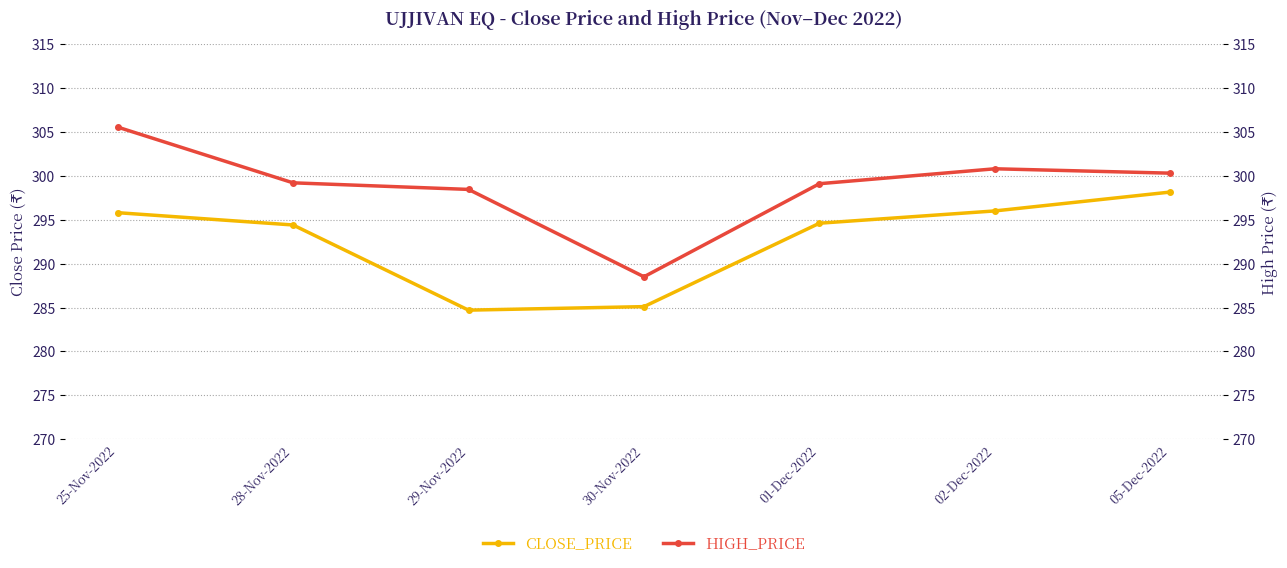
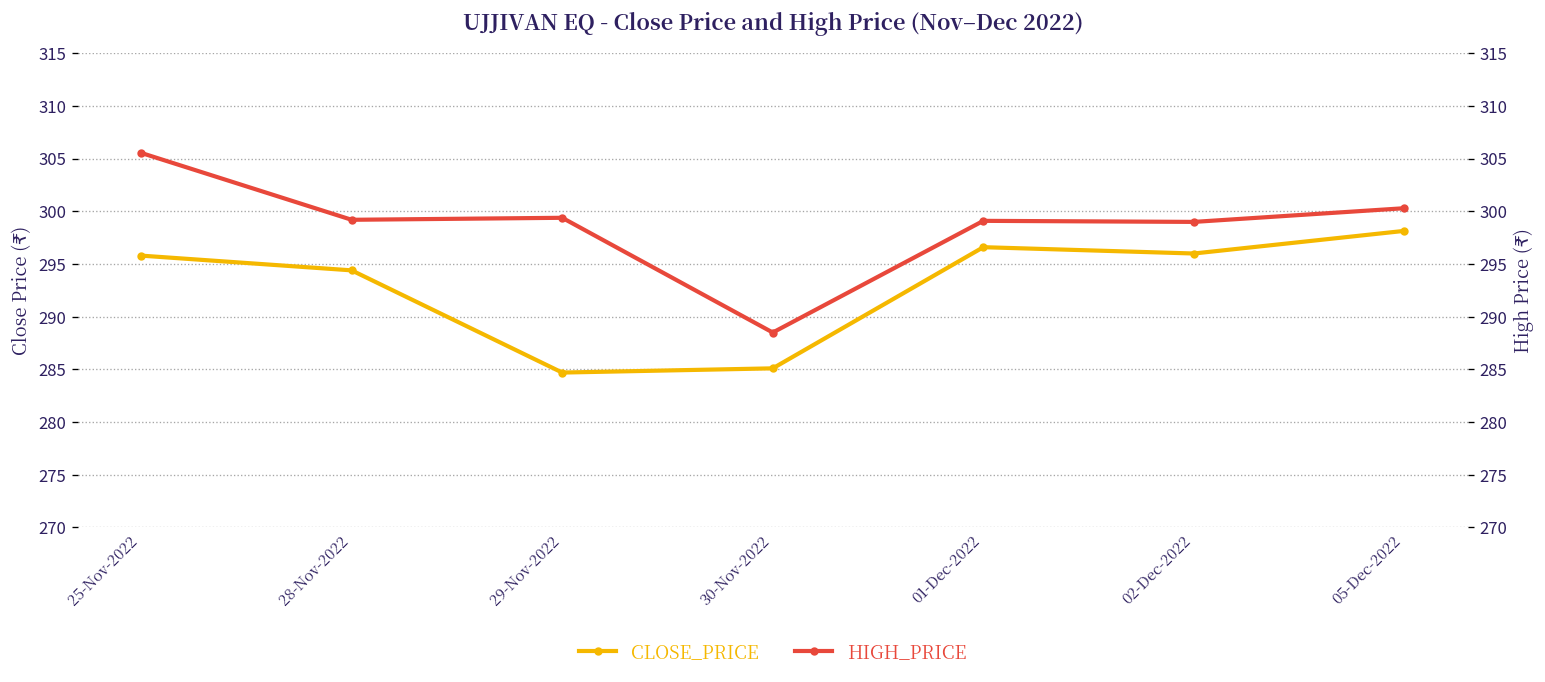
CLOSE_PRICE, 01-Dec-2022: 295 -> 297
HIGH_PRICE, 29-Nov-2022: 298 -> 299
HIGH_PRICE, 02-Dec-2022: 301 -> 299
